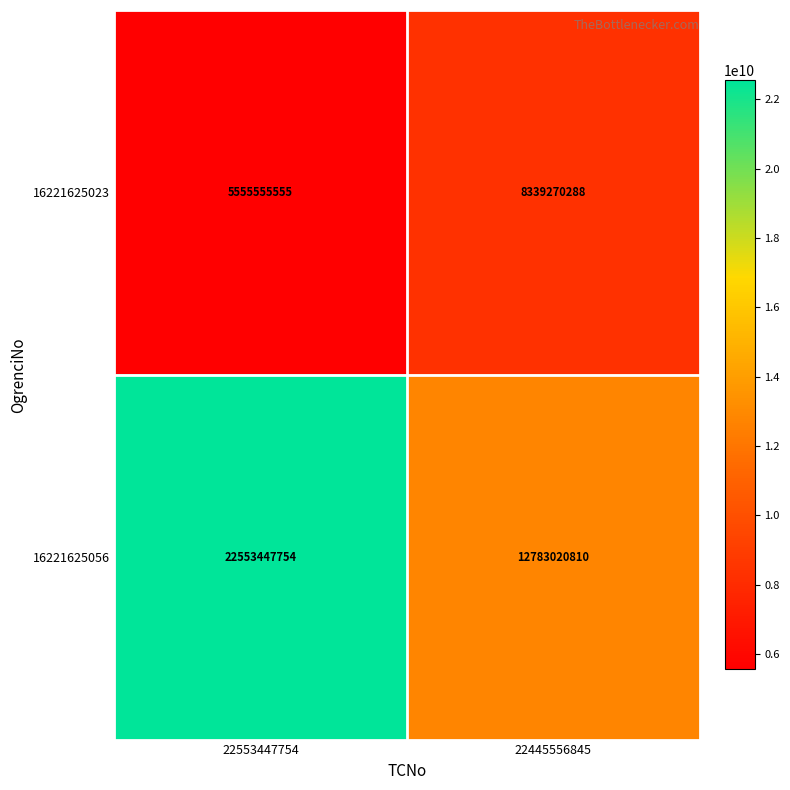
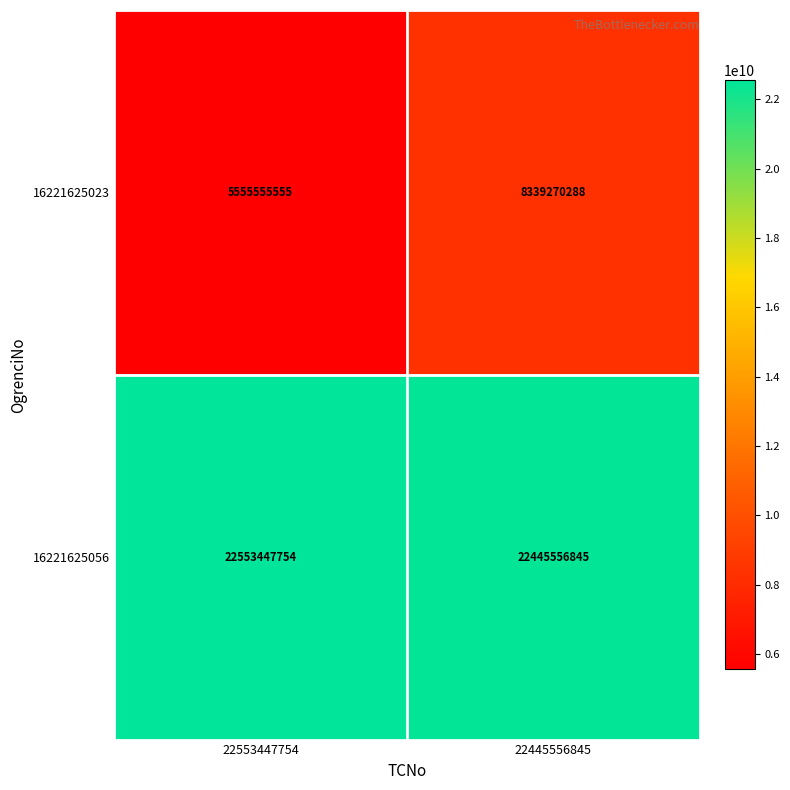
16221625056, 22445556845: 12783020810 -> 22445556845
